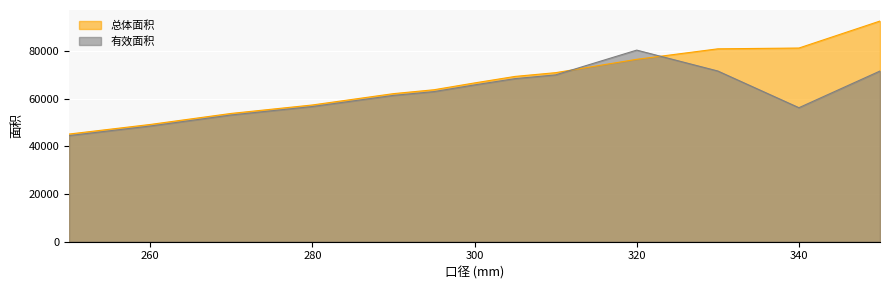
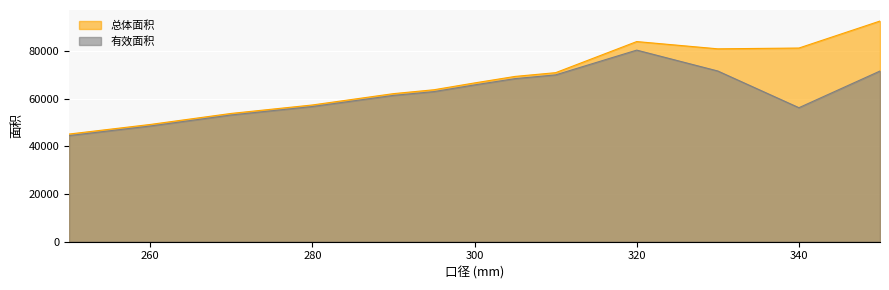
总体面积, 320: 77000 -> 84000
